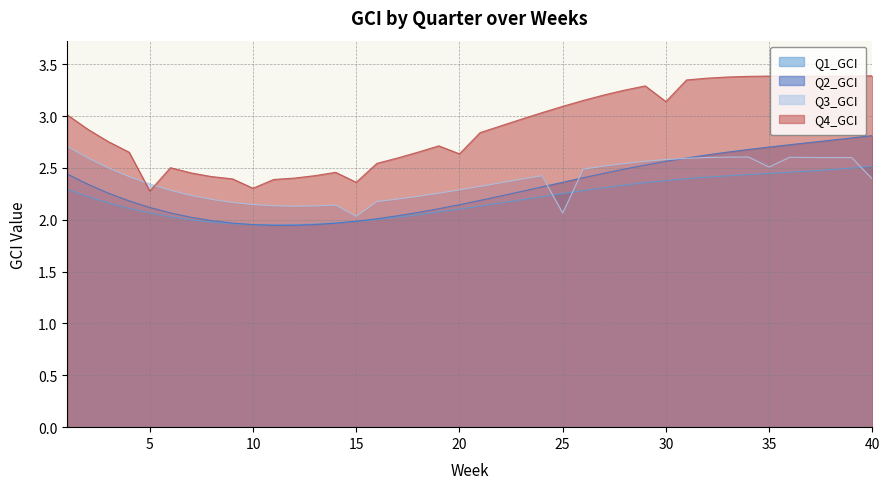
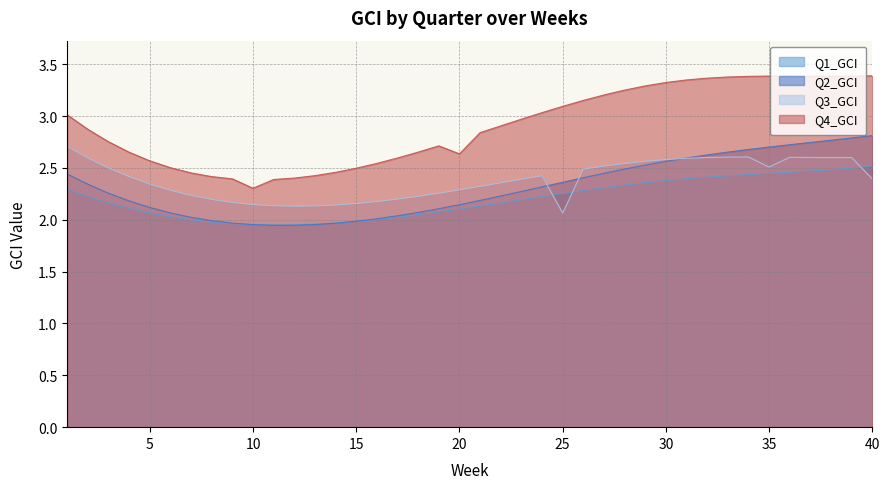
Q4_GCI, 5: 2.28 -> 2.57
Q3_GCI, 15: 2.03 -> 2.16
Q4_GCI, 15: 2.36 -> 2.50
Q4_GCI, 30: 3.14 -> 3.32
